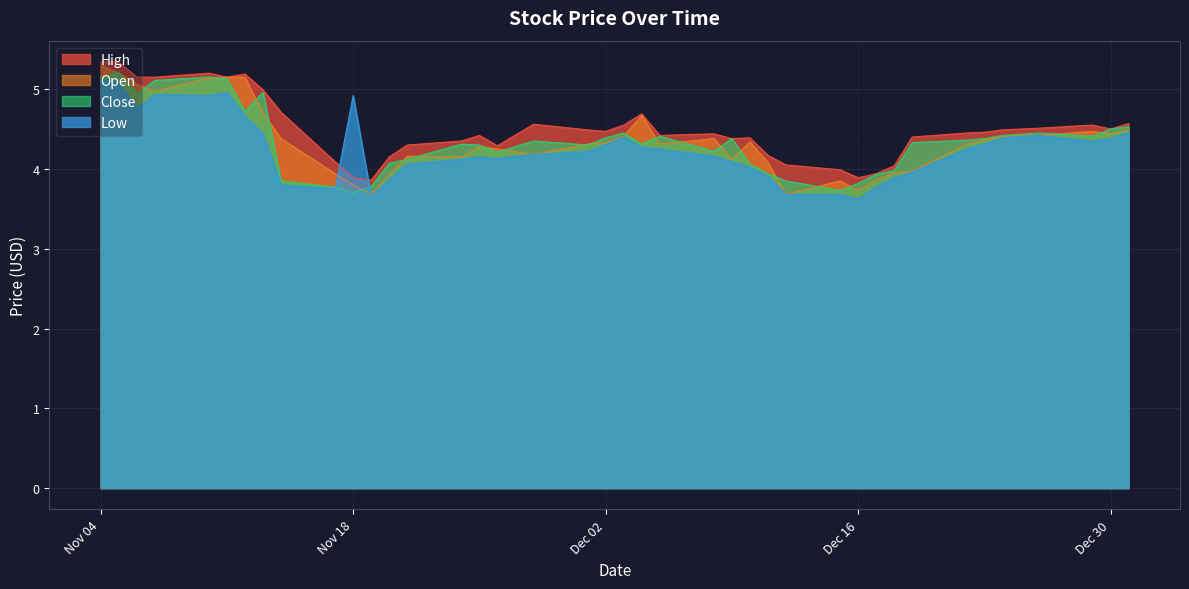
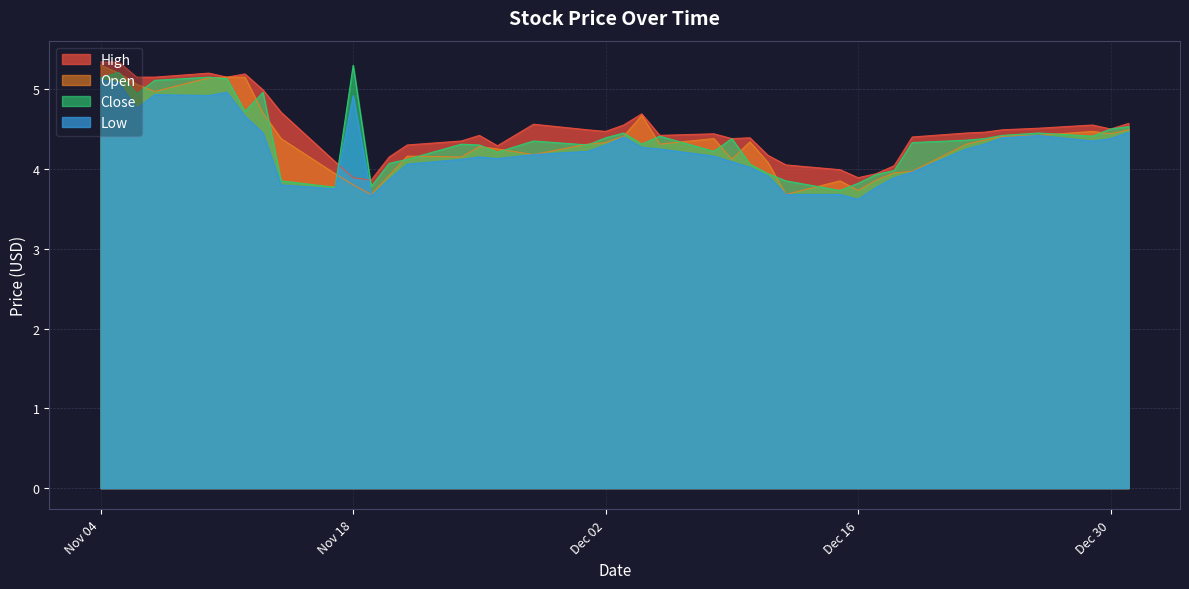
Close, Nov 18: 3.7 -> 5.3
